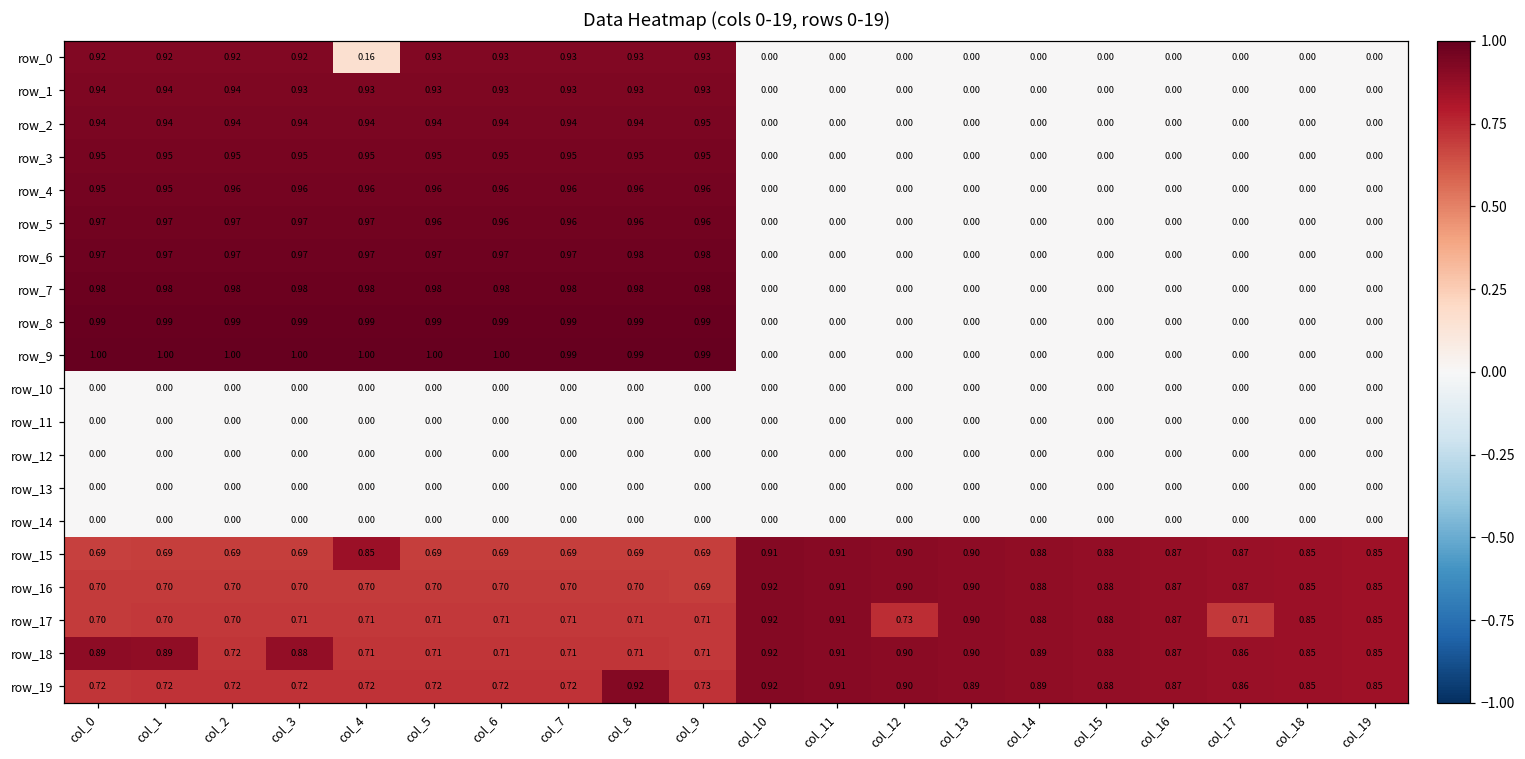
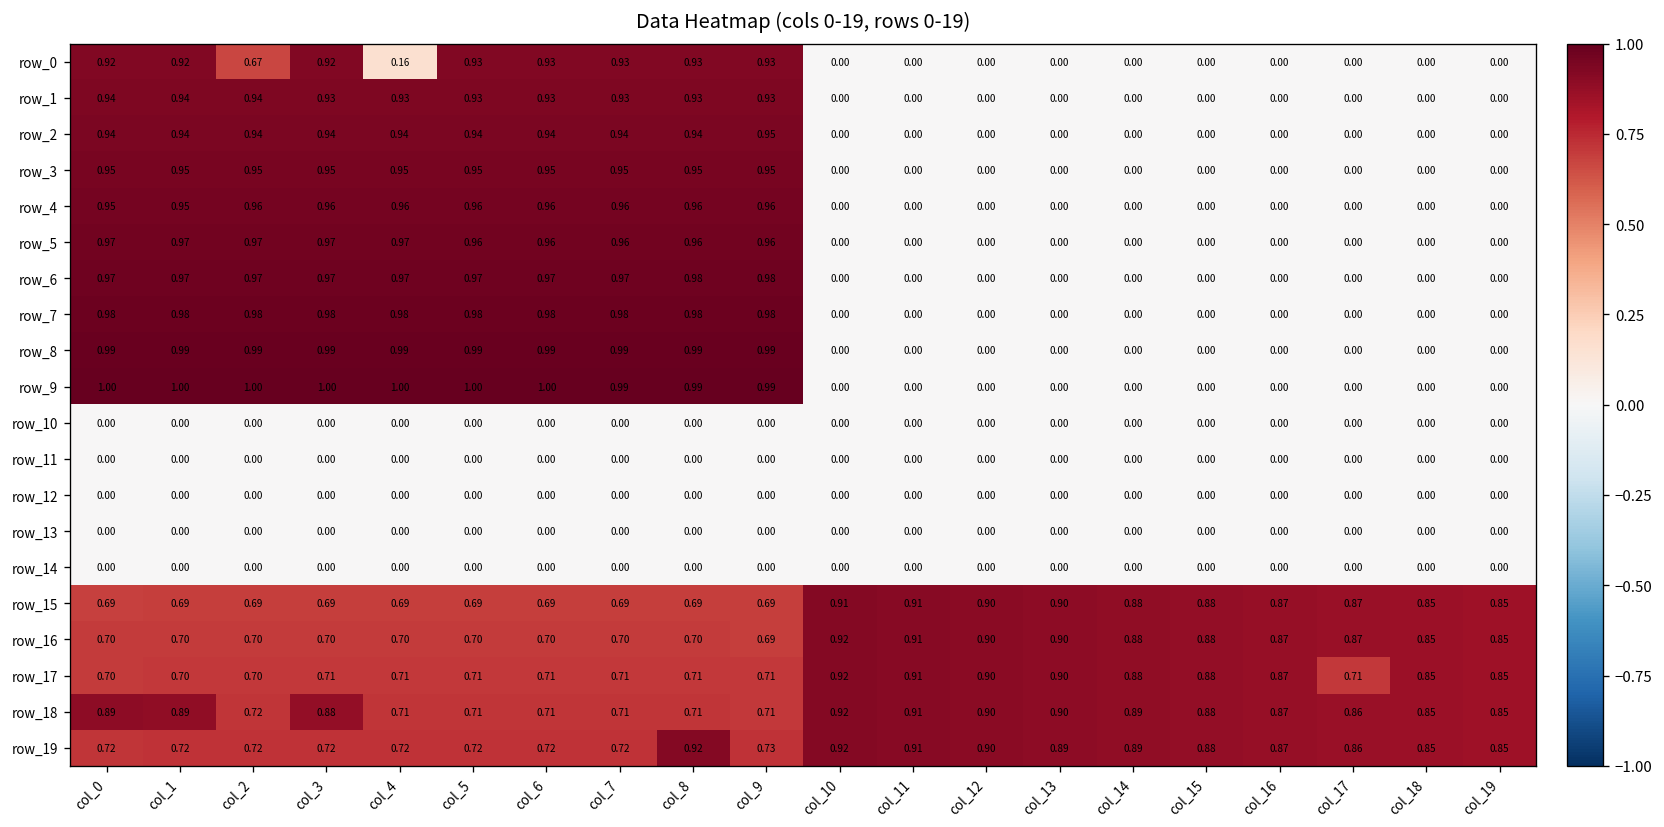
row_0, col_2: 0.92 -> 0.67
row_15, col_4: 0.85 -> 0.69
row_17, col_12: 0.73 -> 0.90
